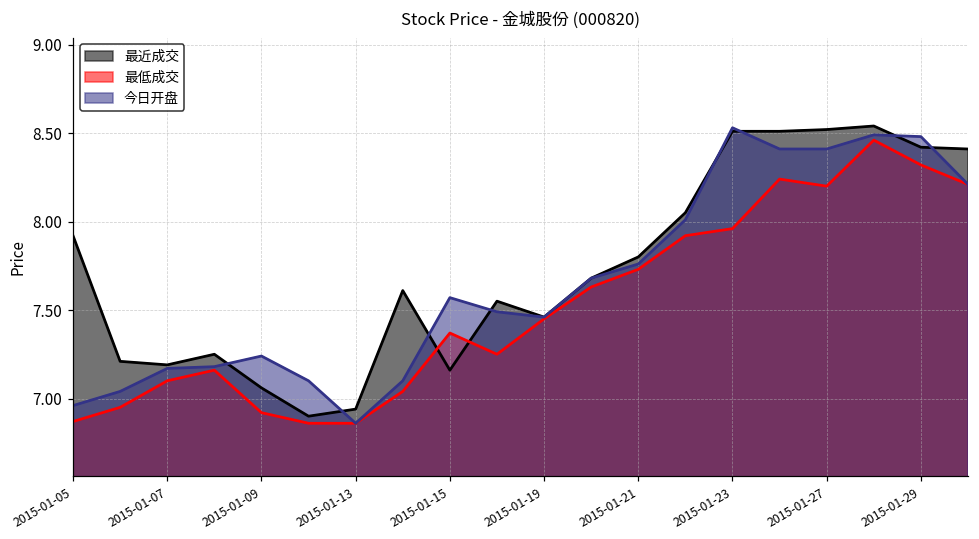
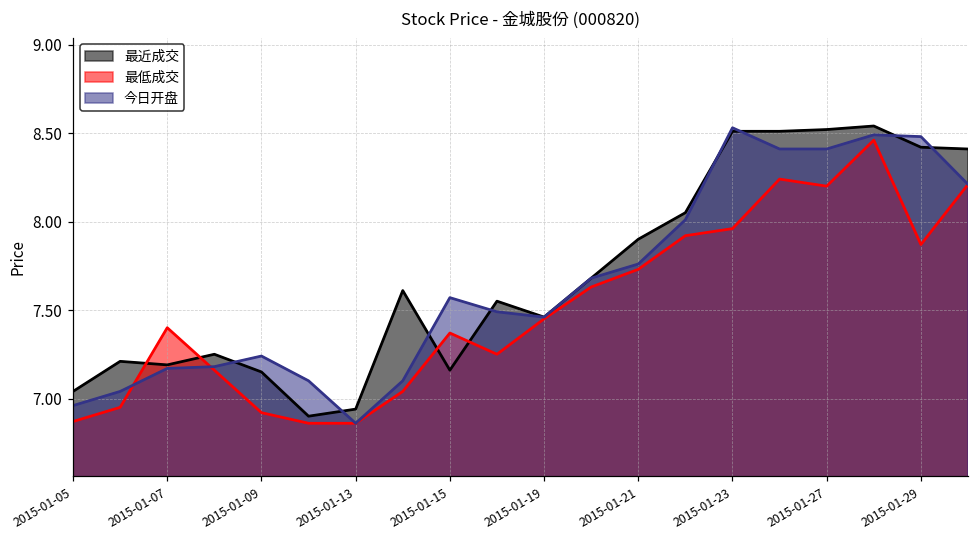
最近成交, 2015-01-05: 7.92 -> 7.04
最低成交, 2015-01-07: 7.1 -> 7.4
最近成交, 2015-01-09: 7.06 -> 7.15
最近成交, 2015-01-21: 7.8 -> 7.9
最低成交, 2015-01-29: 8.32 -> 7.87
